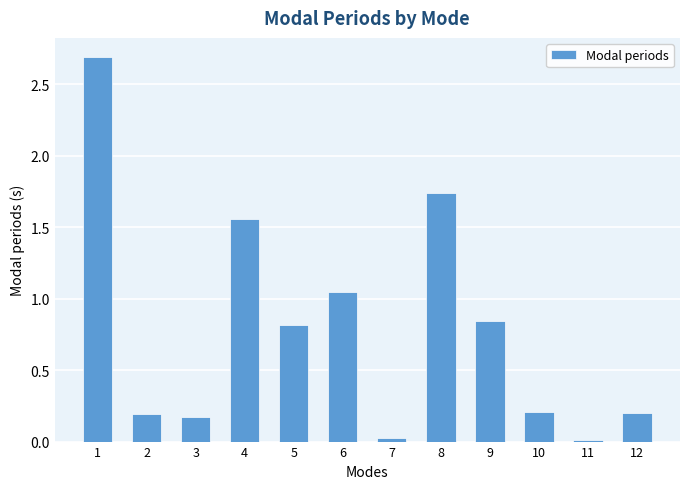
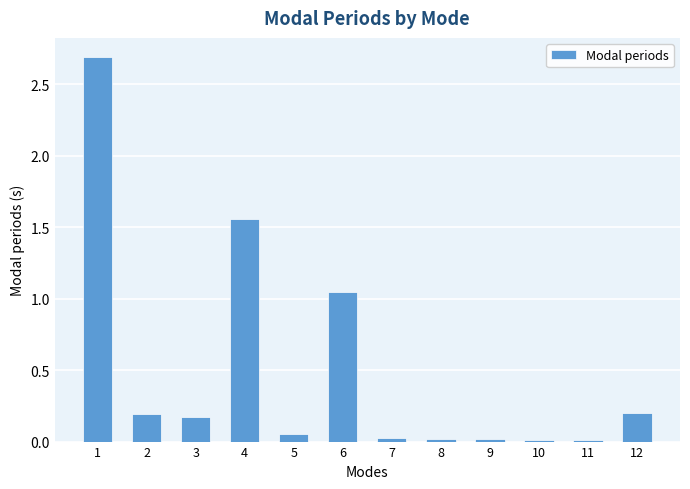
5: 0.82 -> 0.05
8: 1.74 -> 0.02
9: 0.85 -> 0.02
10: 0.21 -> 0.01
